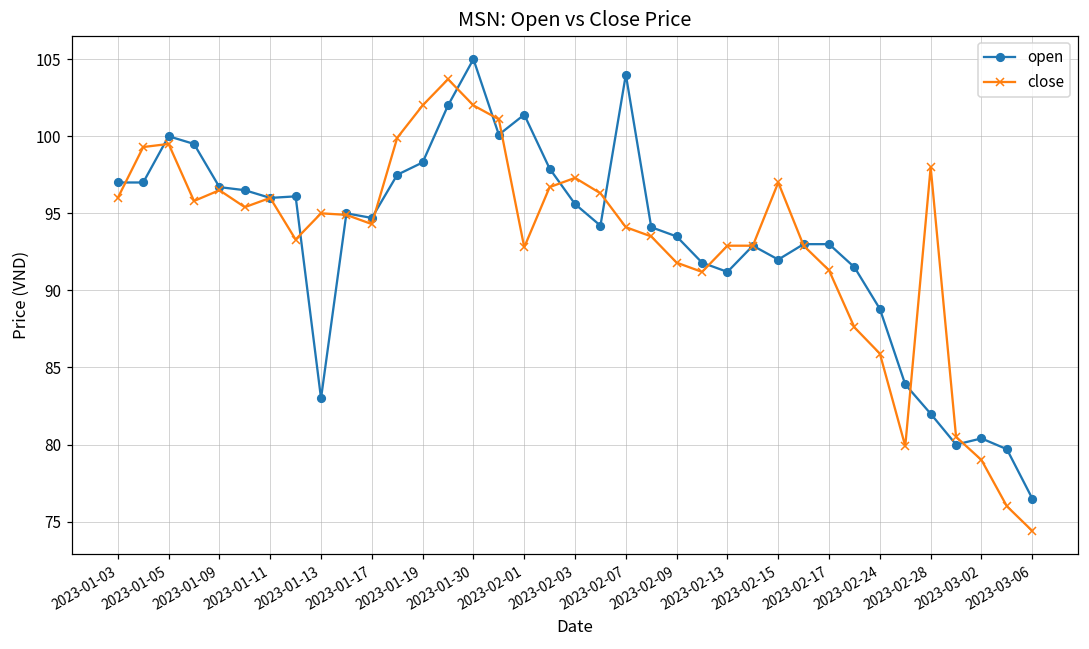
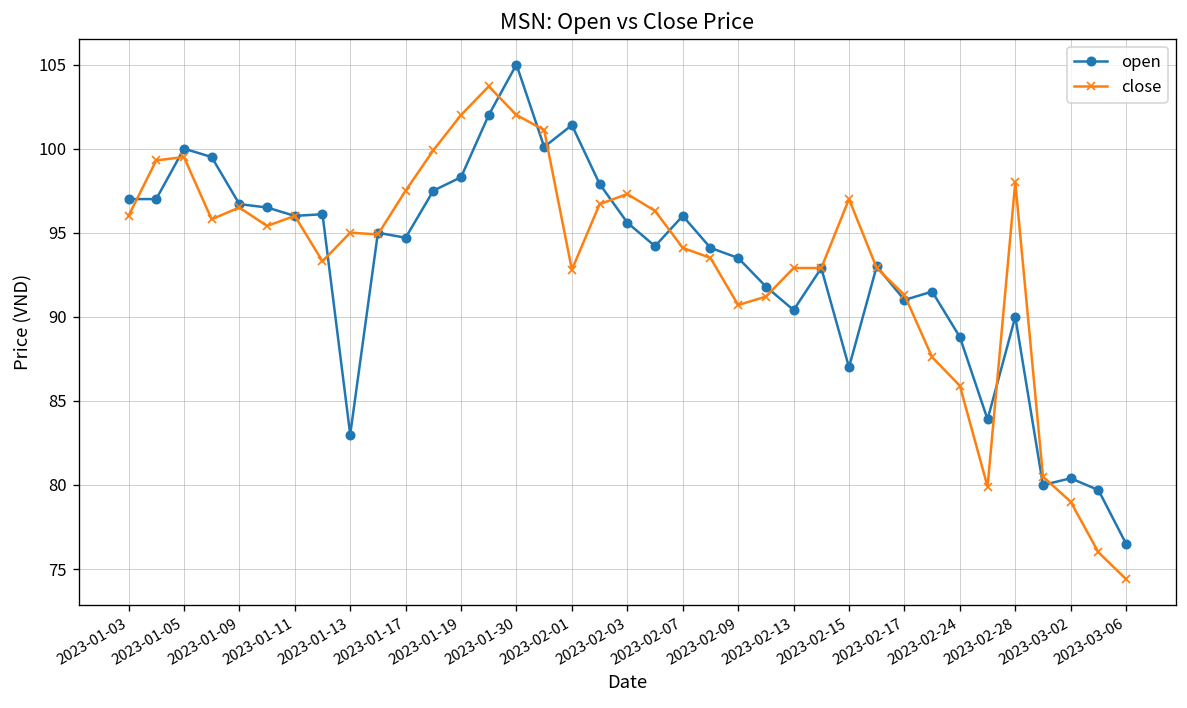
close, 2023-01-17: 94.3 -> 97.5
open, 2023-02-07: 104 -> 96
close, 2023-02-09: 91.8 -> 90.7
open, 2023-02-13: 91.2 -> 90.4
open, 2023-02-15: 92 -> 87
open, 2023-02-17: 93 -> 91
open, 2023-02-28: 82 -> 90
